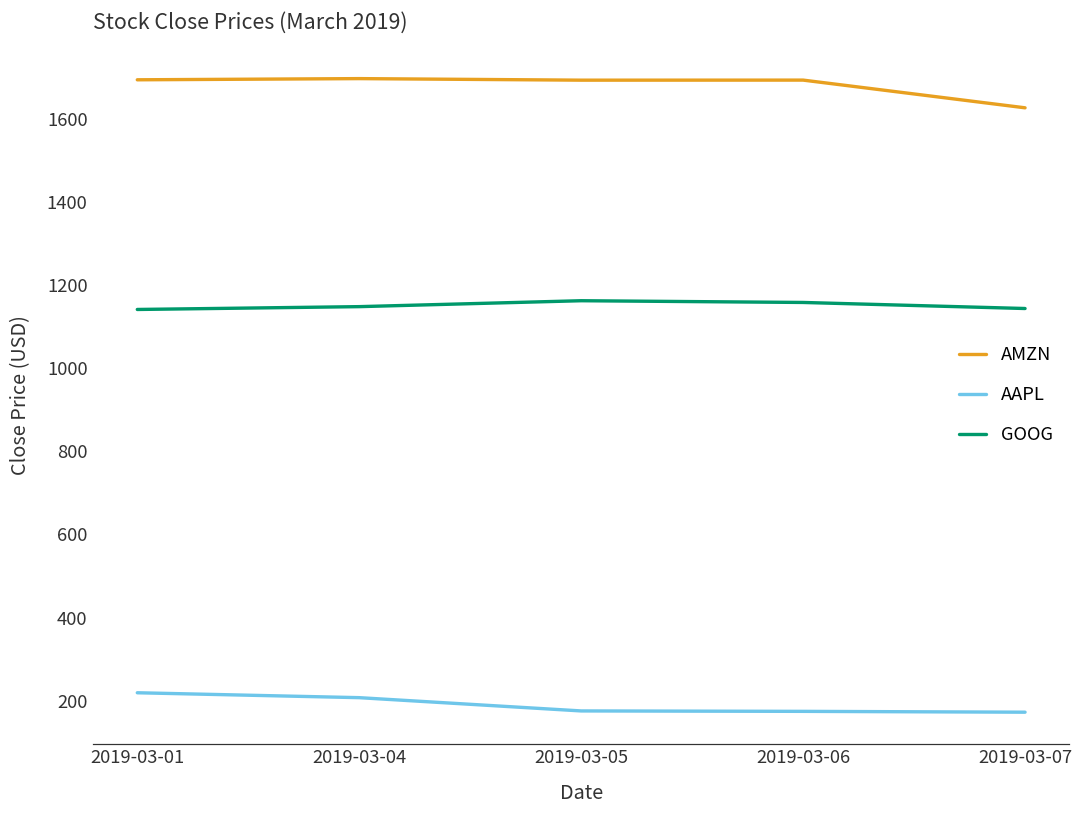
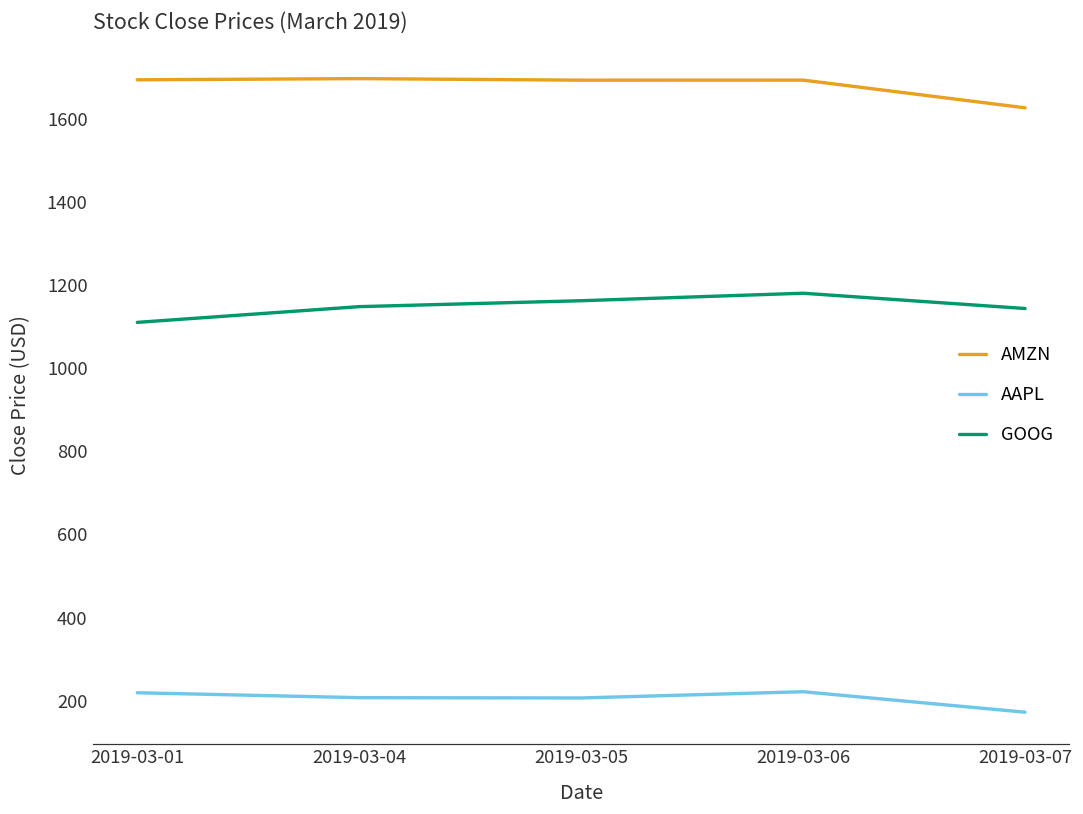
GOOG, 2019-03-01: 1140 -> 1110
AAPL, 2019-03-05: 180 -> 210
AAPL, 2019-03-06: 170 -> 220
GOOG, 2019-03-06: 1160 -> 1180
